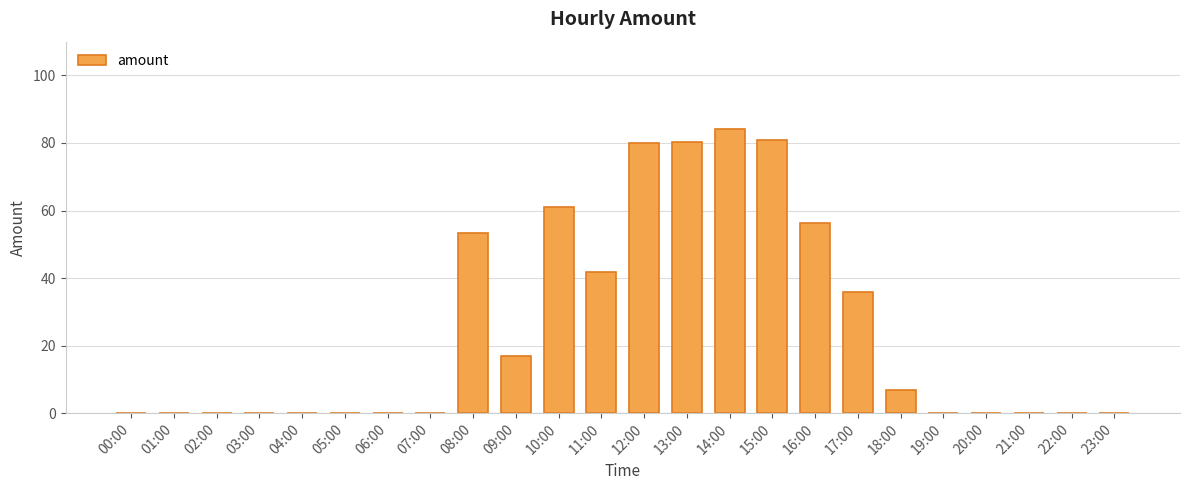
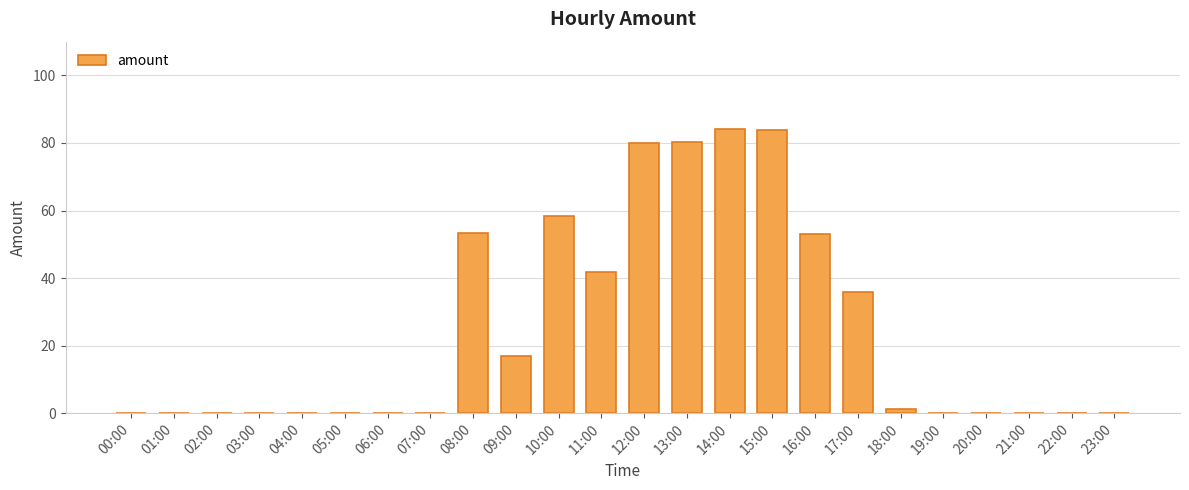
10:00: 61 -> 58
15:00: 81 -> 84
16:00: 56 -> 53
18:00: 7 -> 1
